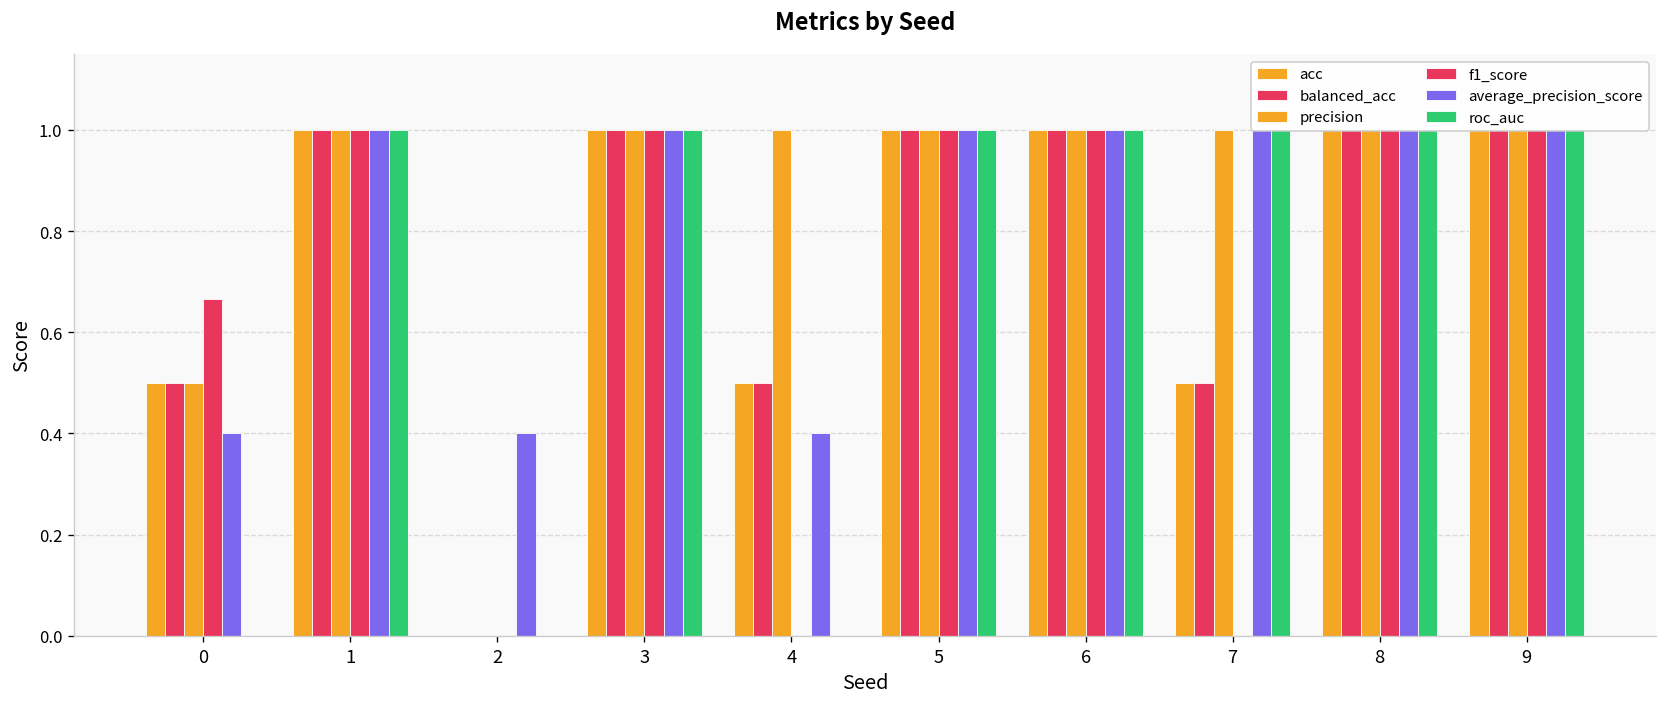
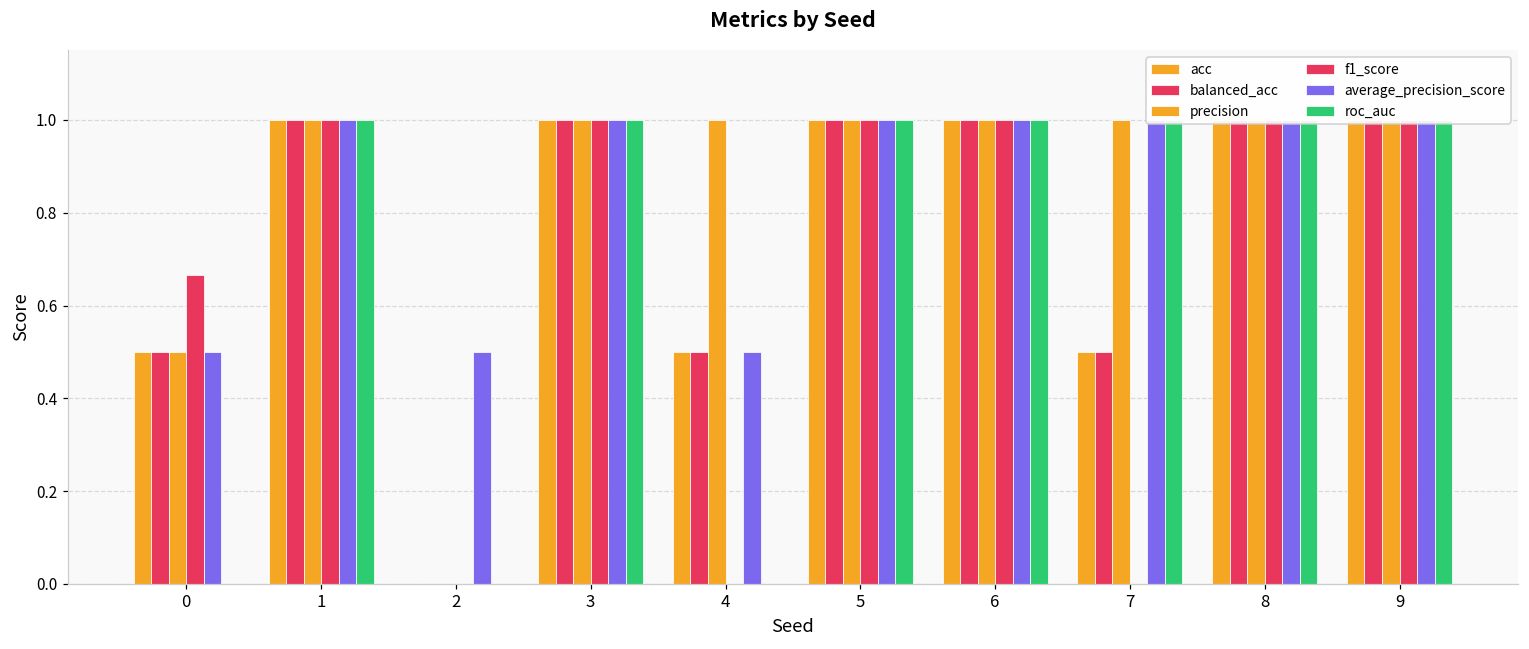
average_precision_score, 0: 0.4 -> 0.5
average_precision_score, 2: 0.4 -> 0.5
average_precision_score, 4: 0.4 -> 0.5
